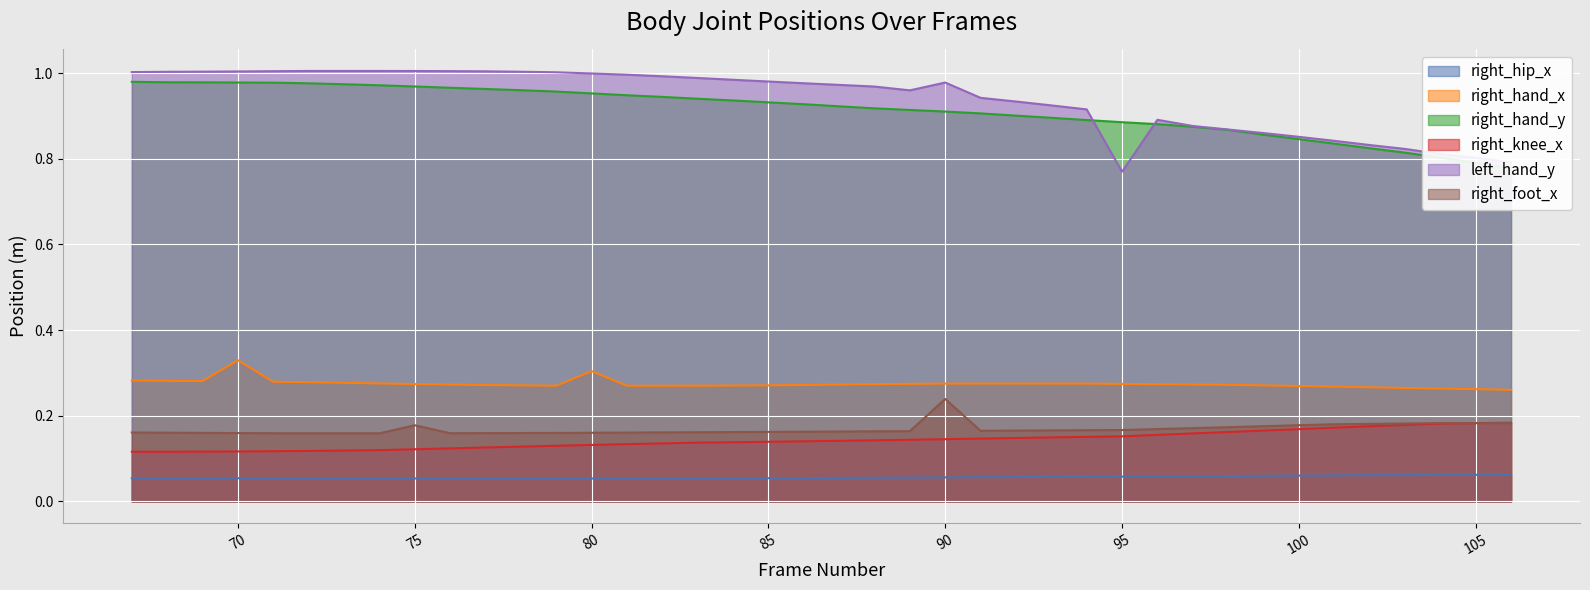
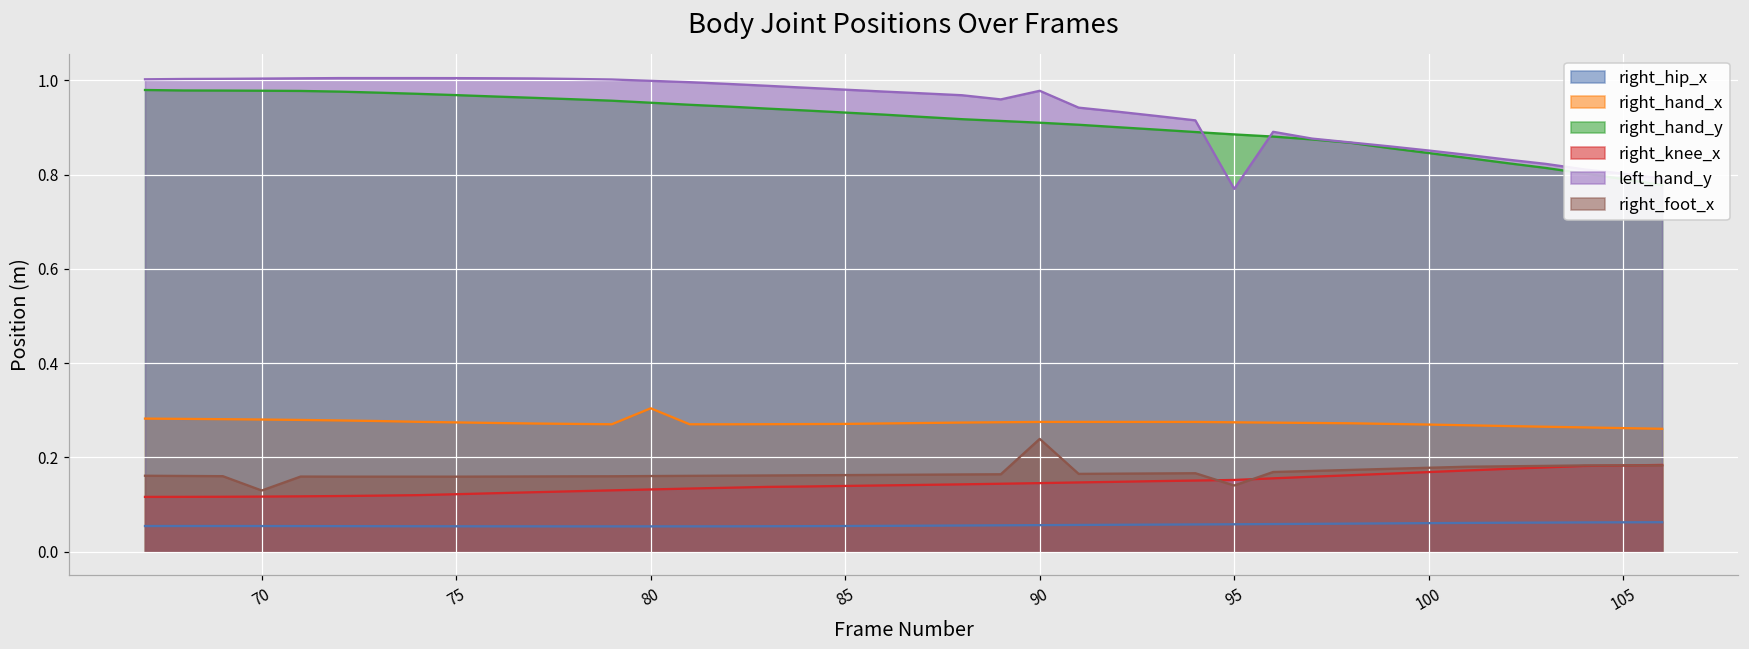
right_hand_x, 70: 0.33 -> 0.28
right_foot_x, 70: 0.16 -> 0.13
right_foot_x, 75: 0.18 -> 0.16
right_foot_x, 95: 0.17 -> 0.14
